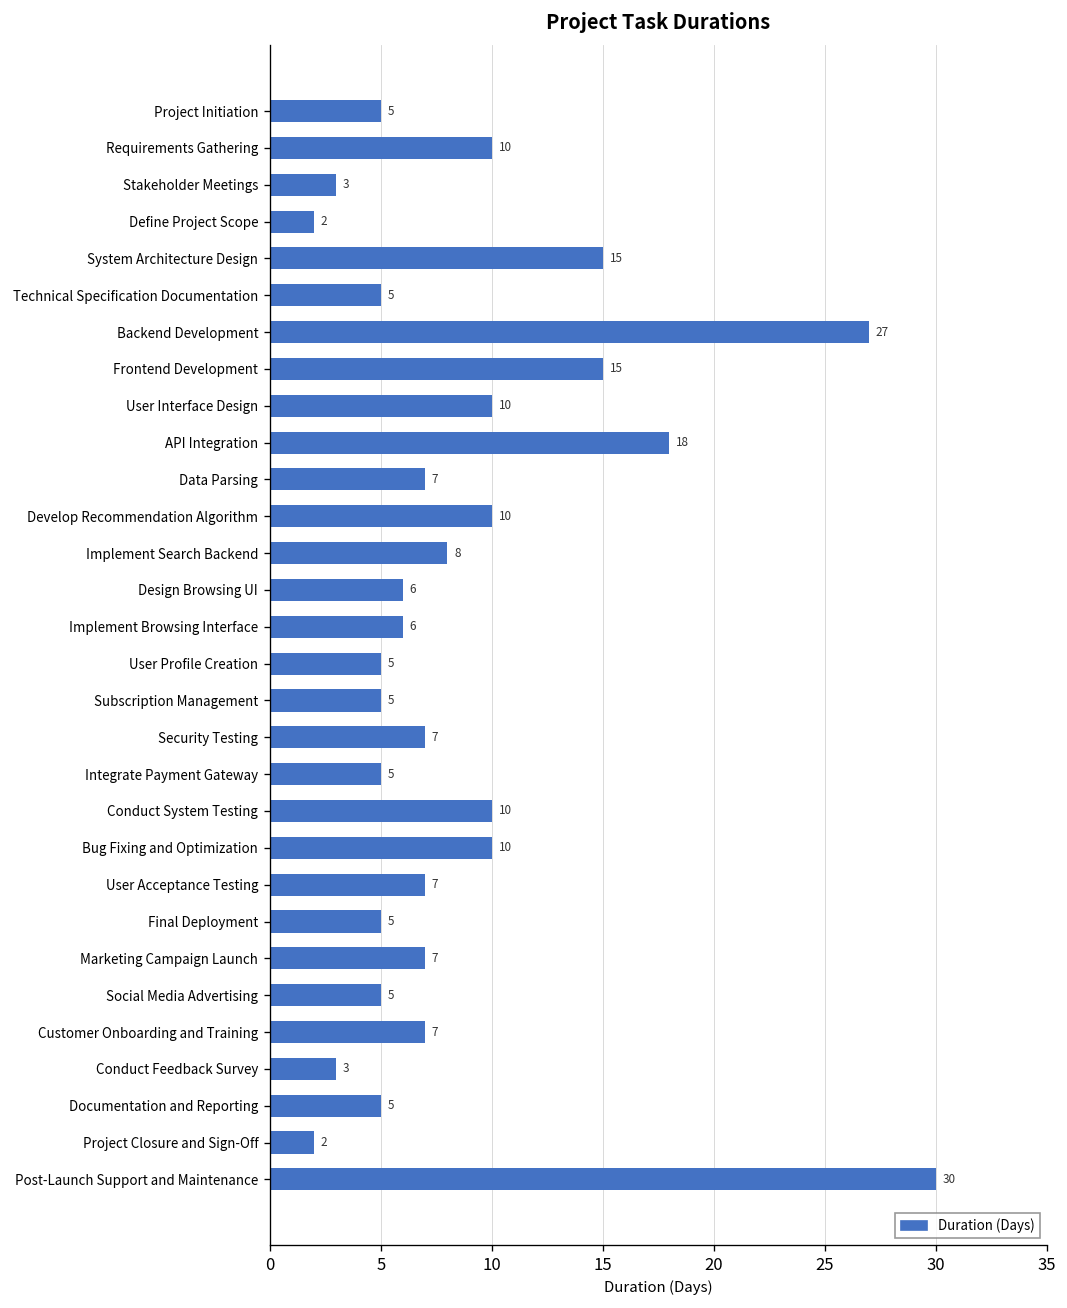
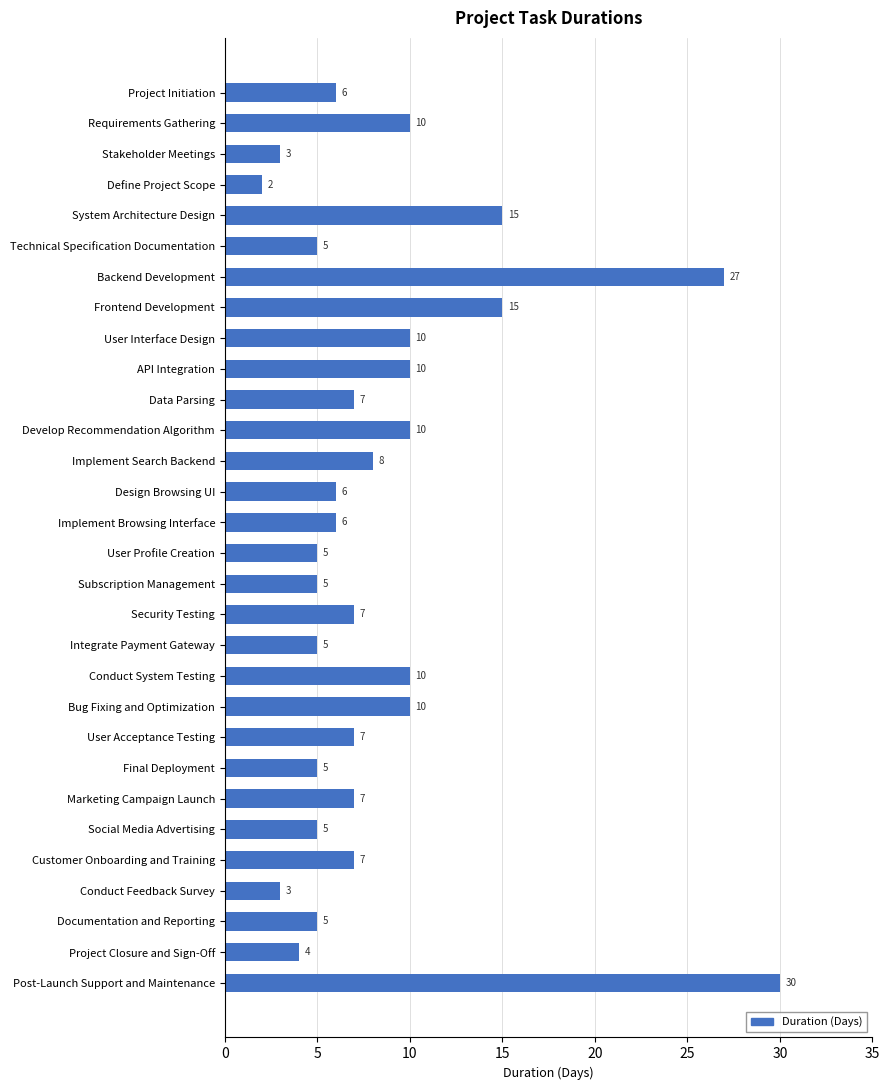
Project Initiation: 5 -> 6
API Integration: 18 -> 10
Project Closure and Sign-Off: 2 -> 4
